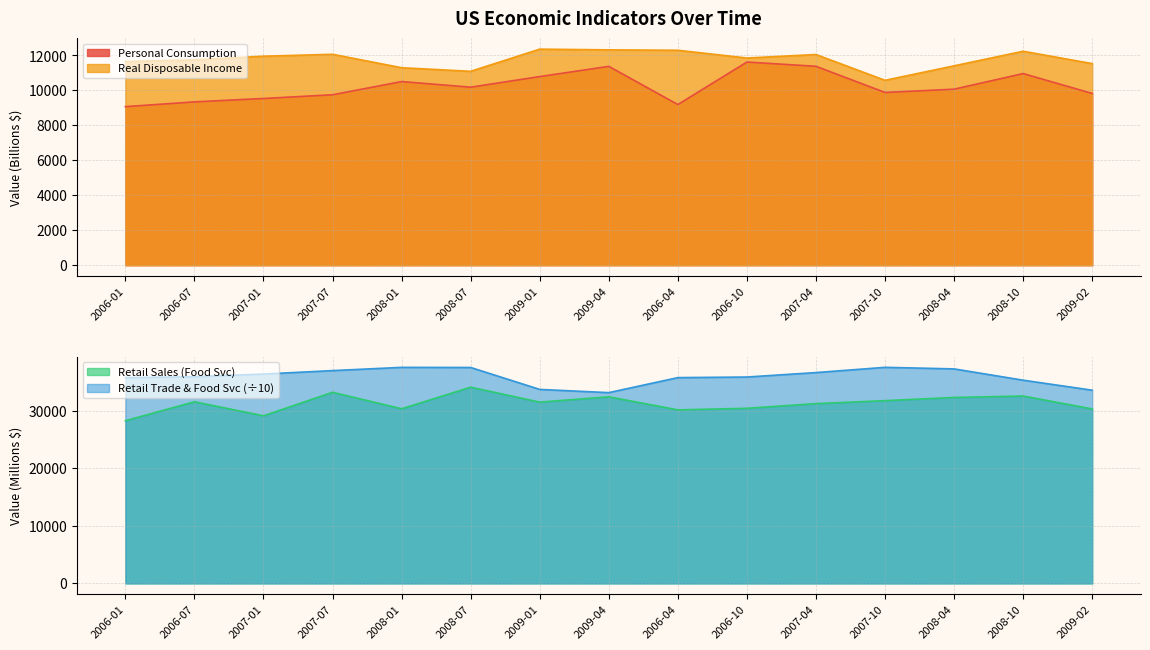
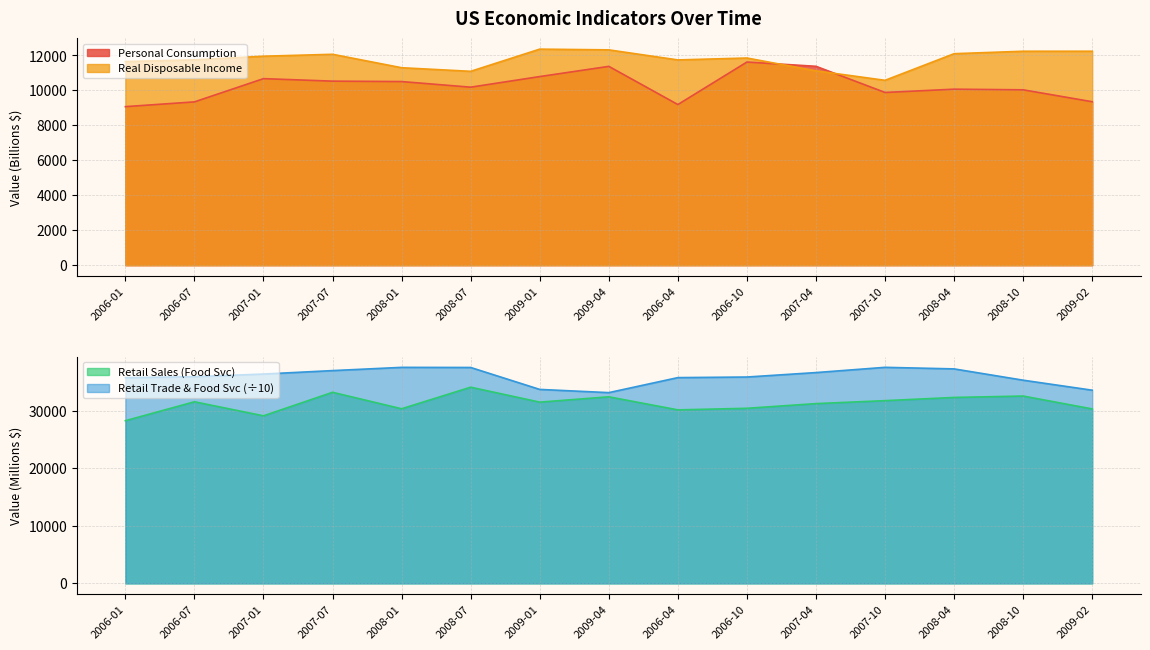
US Economic Indicators Over Time, Personal Consumption, 2007-01: 9500 -> 10700
US Economic Indicators Over Time, Personal Consumption, 2007-07: 9800 -> 10500
US Economic Indicators Over Time, Real Disposable Income, 2006-04: 12300 -> 11700
US Economic Indicators Over Time, Real Disposable Income, 2007-04: 12100 -> 11100
US Economic Indicators Over Time, Real Disposable Income, 2008-04: 11400 -> 12100
US Economic Indicators Over Time, Personal Consumption, 2008-10: 11000 -> 10000
US Economic Indicators Over Time, Personal Consumption, 2009-02: 9800 -> 9400
US Economic Indicators Over Time, Real Disposable Income, 2009-02: 11500 -> 12200
